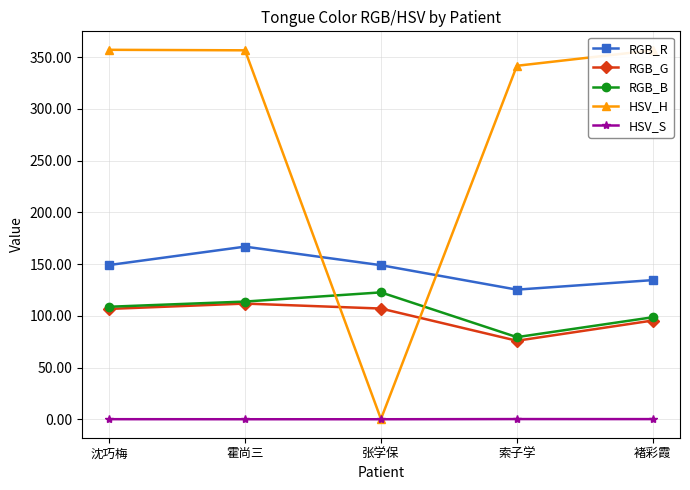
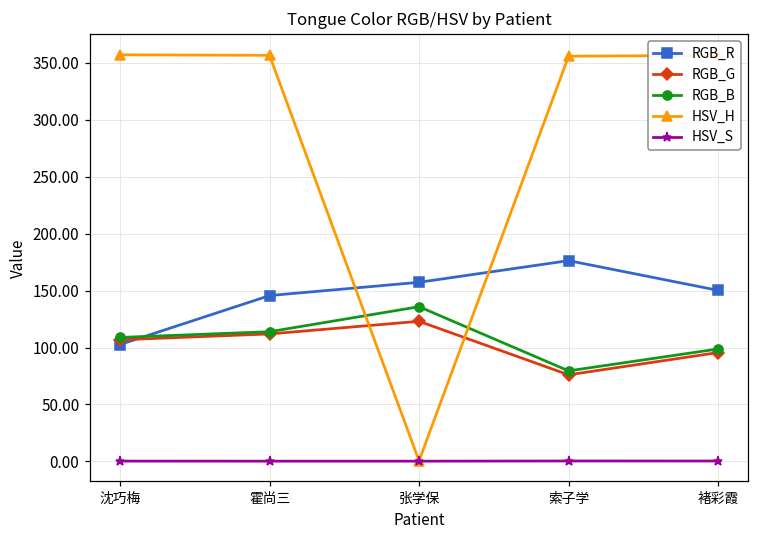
RGB_R, 沈巧梅: 149 -> 103
RGB_R, 霍尚三: 167 -> 146
RGB_R, 张学保: 149 -> 157
RGB_G, 张学保: 107 -> 123
RGB_B, 张学保: 123 -> 136
RGB_R, 索子学: 125 -> 176
HSV_H, 索子学: 342 -> 356
RGB_R, 褚彩霞: 135 -> 150
